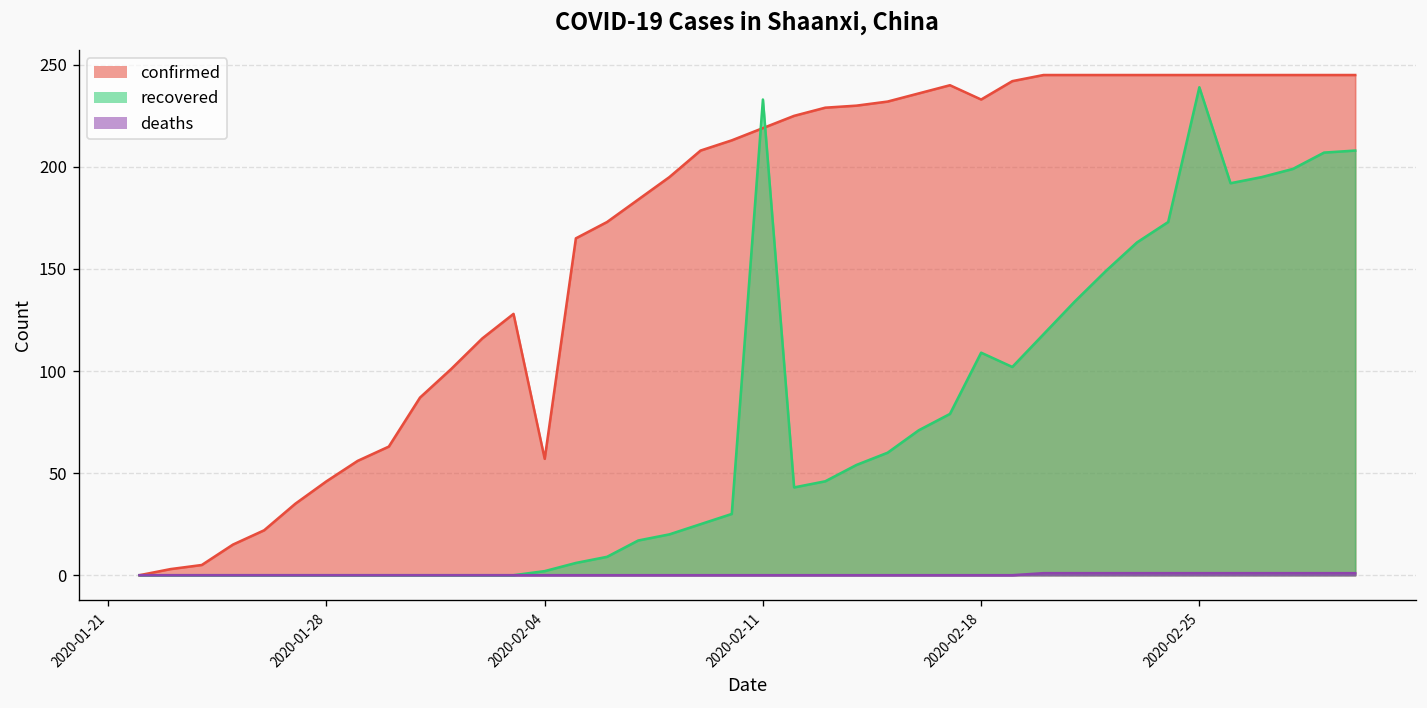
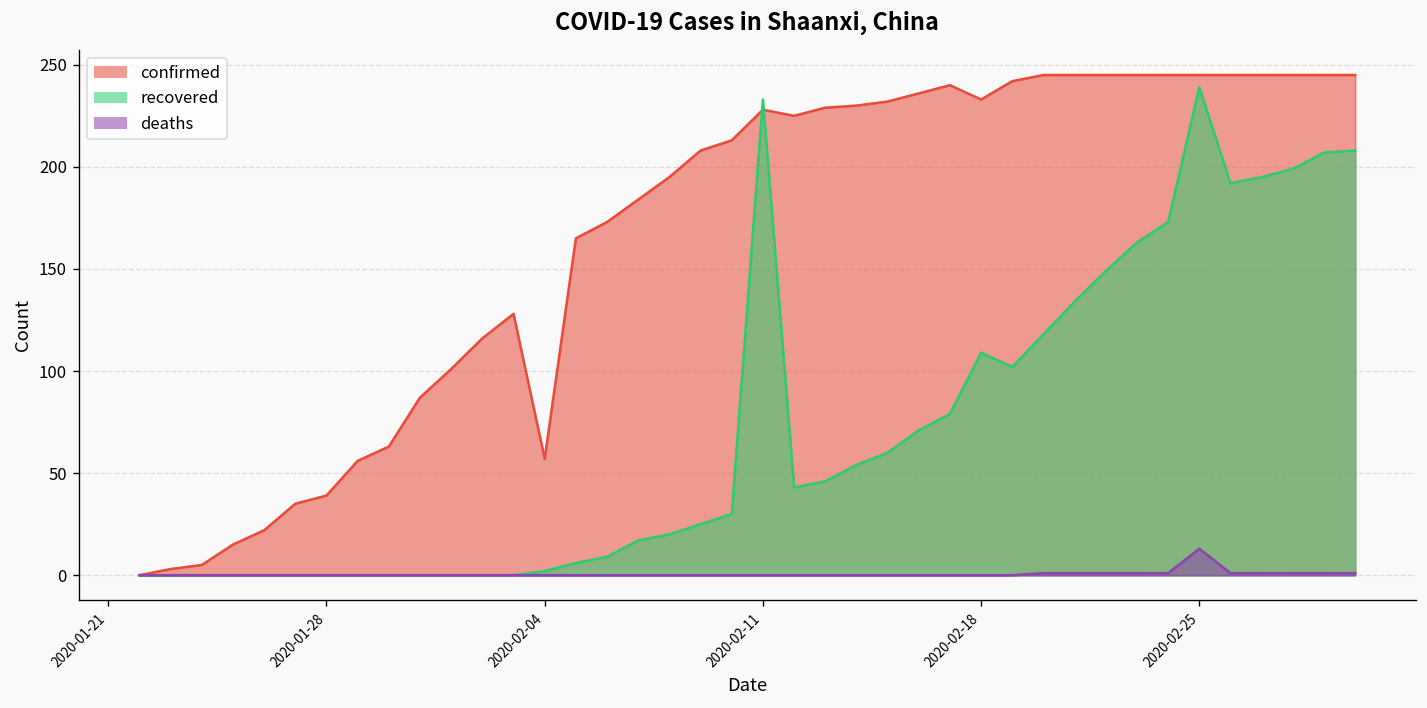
confirmed, 2020-01-28: 46 -> 39
confirmed, 2020-02-11: 219 -> 228
deaths, 2020-02-25: 1 -> 13
